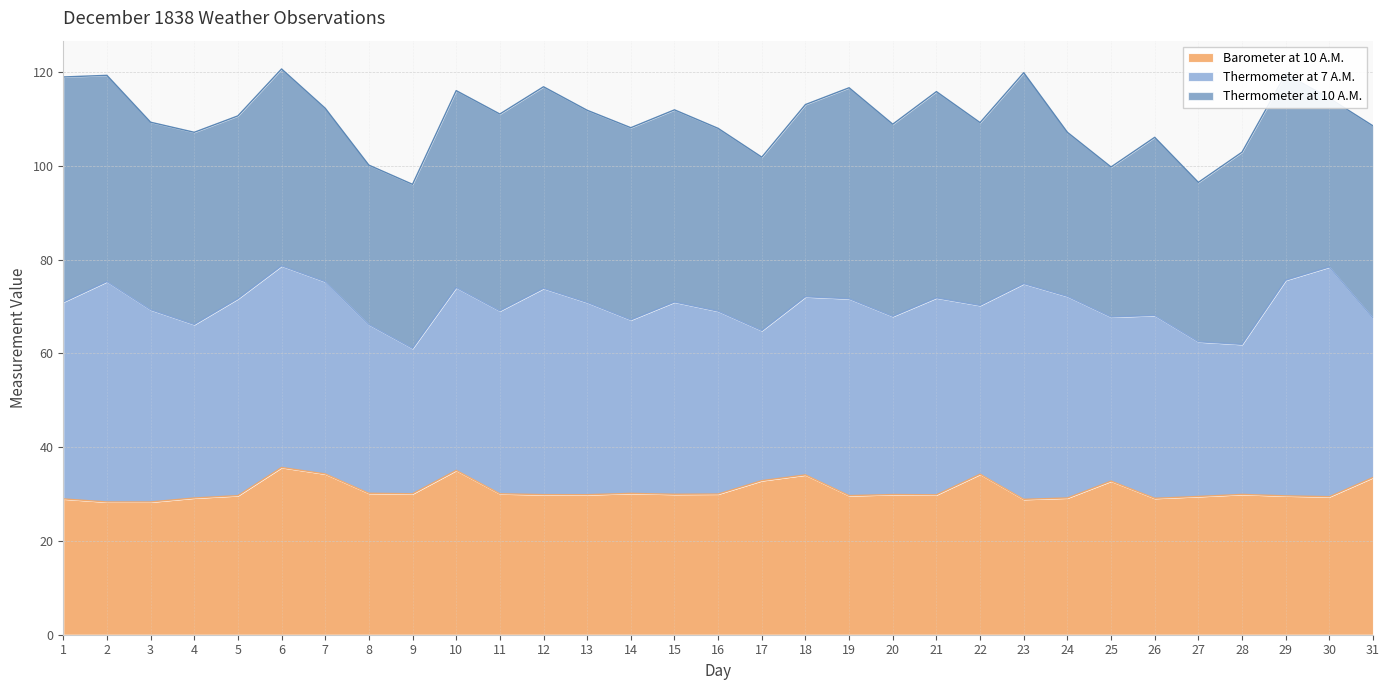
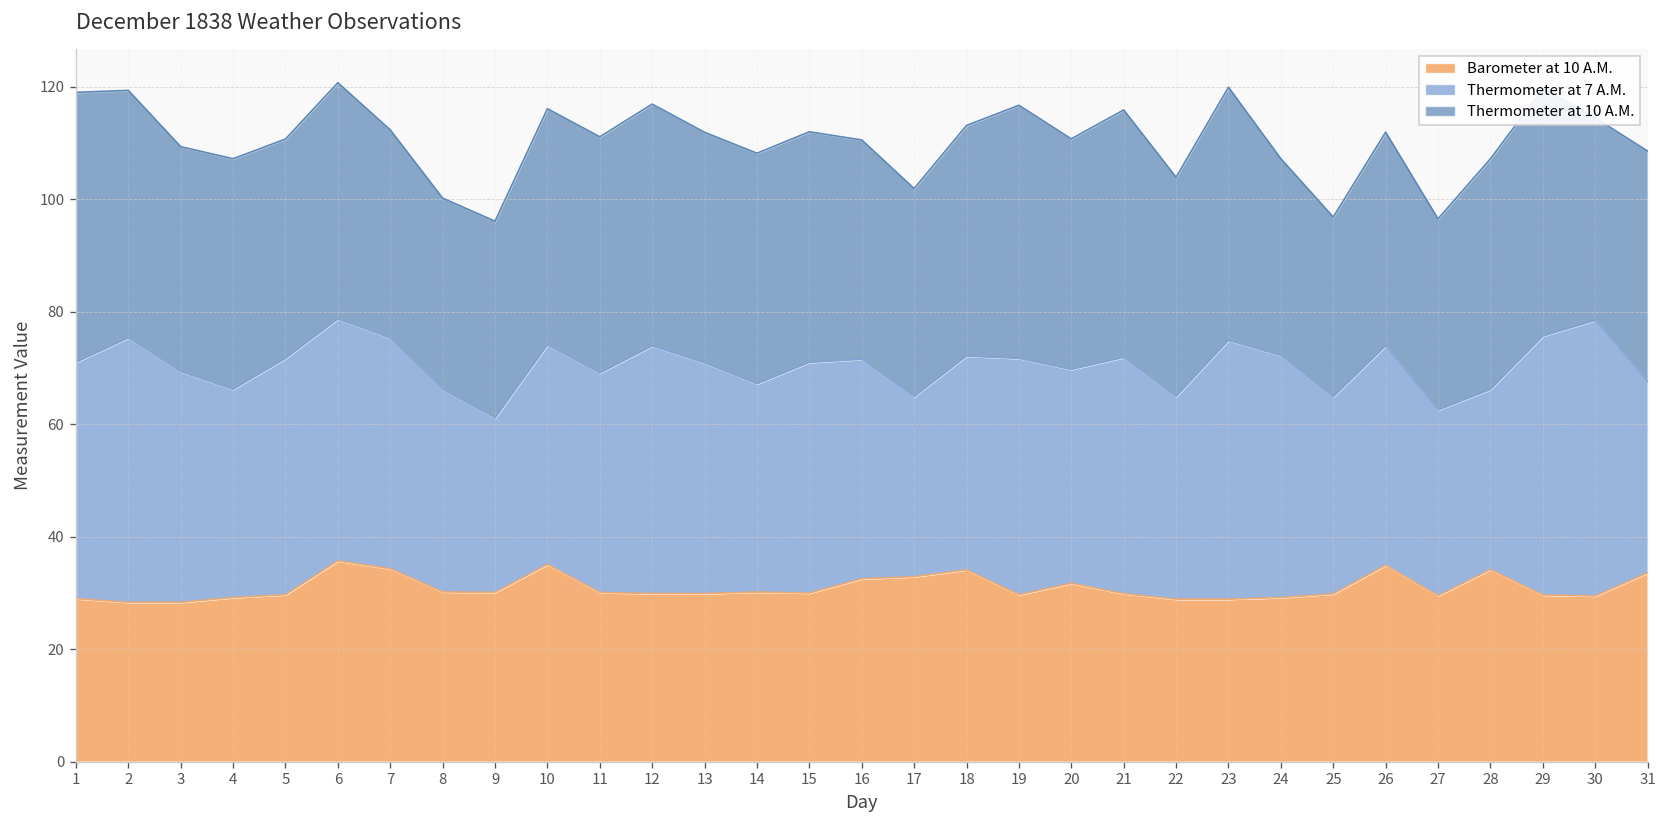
Barometer at 10 A.M., 16: 30 -> 33
Barometer at 10 A.M., 20: 30 -> 32
Barometer at 10 A.M., 22: 34 -> 29
Barometer at 10 A.M., 25: 33 -> 30
Barometer at 10 A.M., 26: 29 -> 35
Barometer at 10 A.M., 28: 30 -> 34
